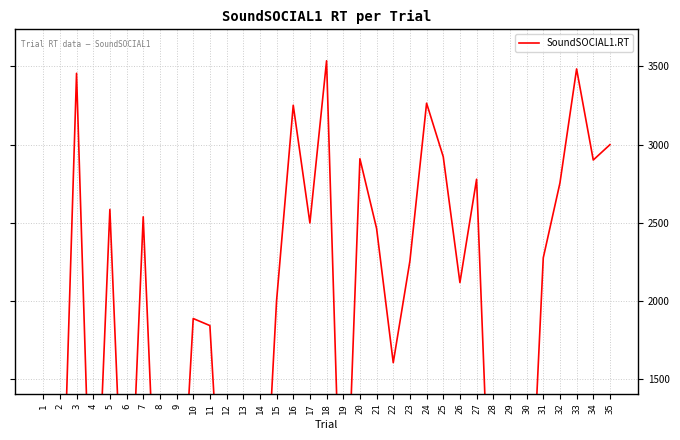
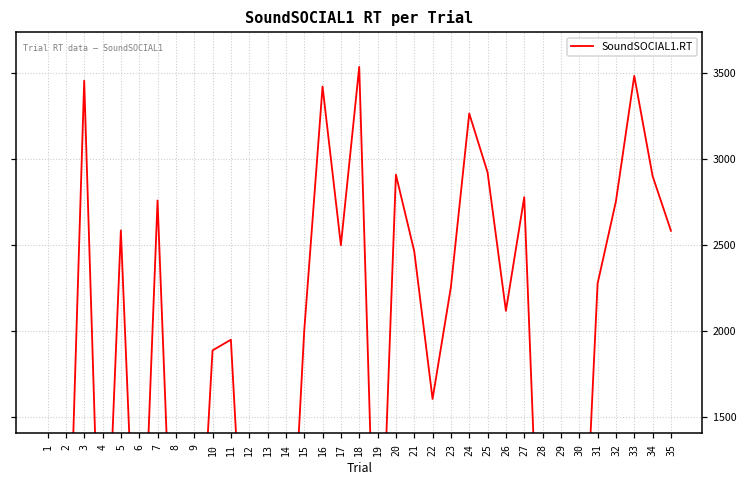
7: 2540 -> 2760
11: 1840 -> 1950
16: 3250 -> 3420
35: 3000 -> 2580
